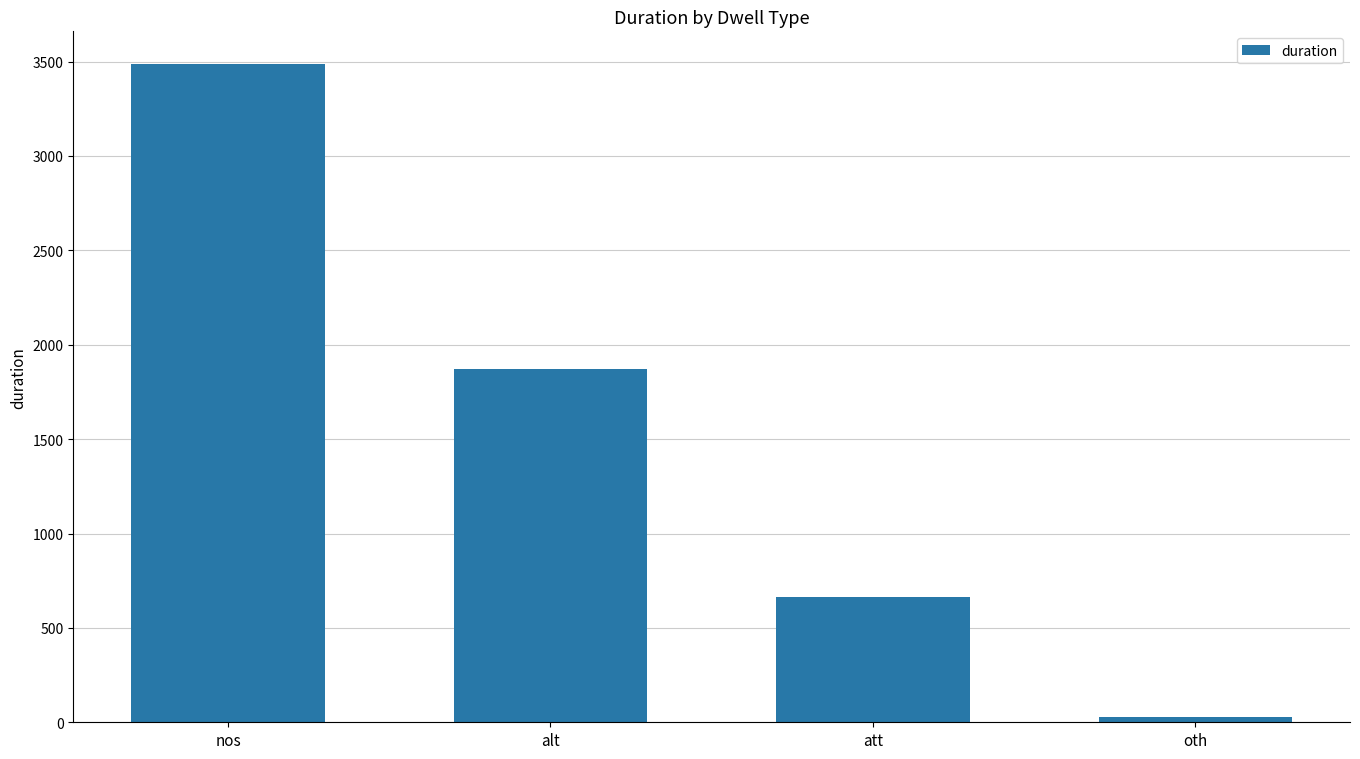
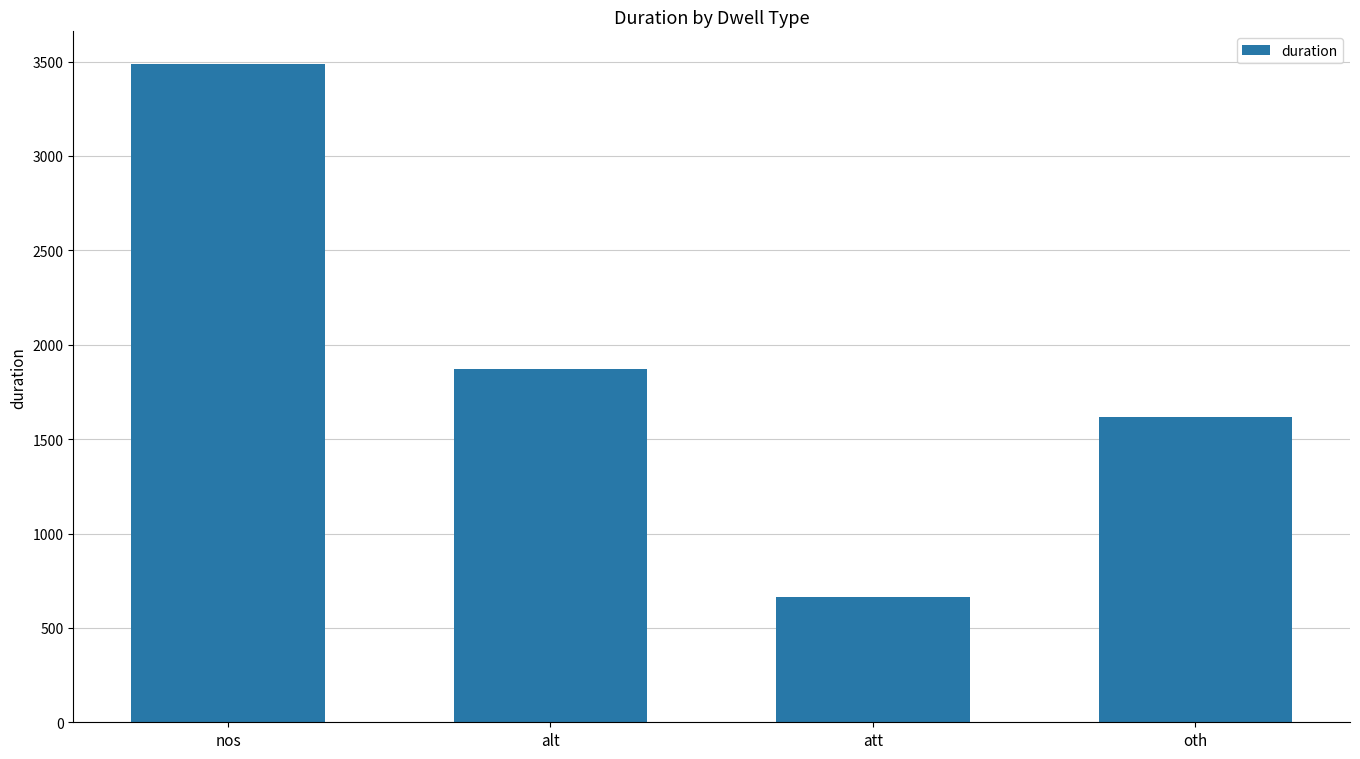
oth: 30 -> 1620
